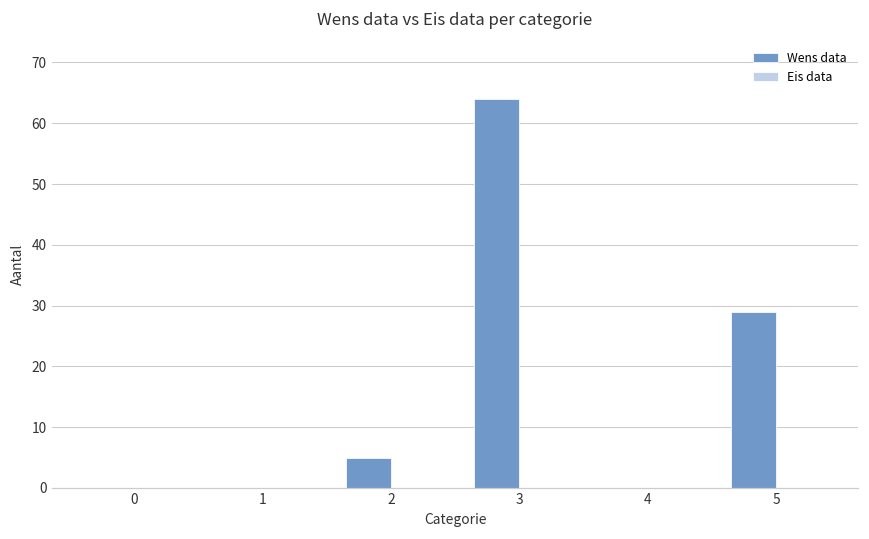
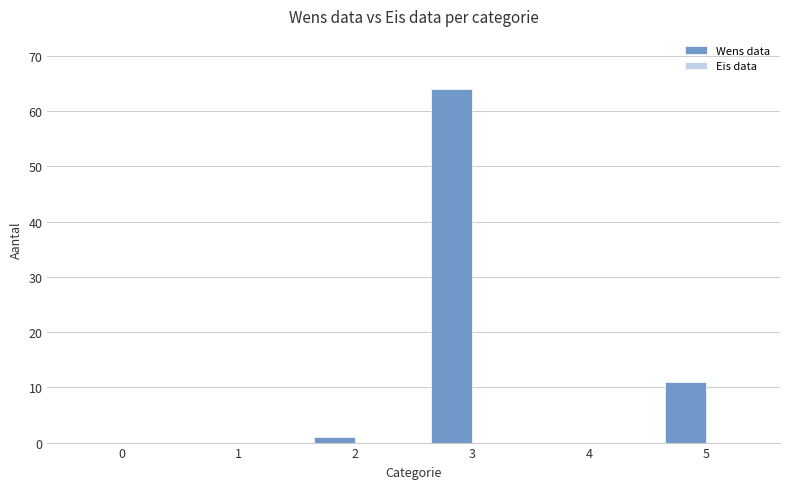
Wens data, 2: 5 -> 1
Wens data, 5: 29 -> 11
